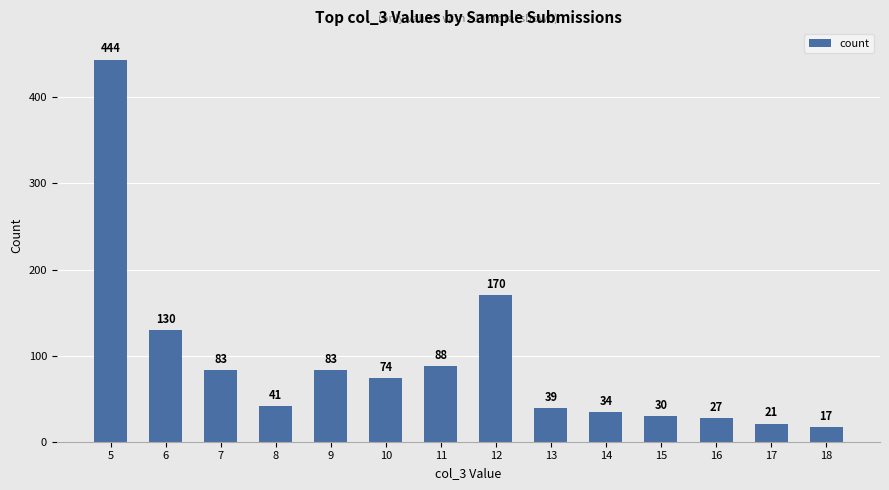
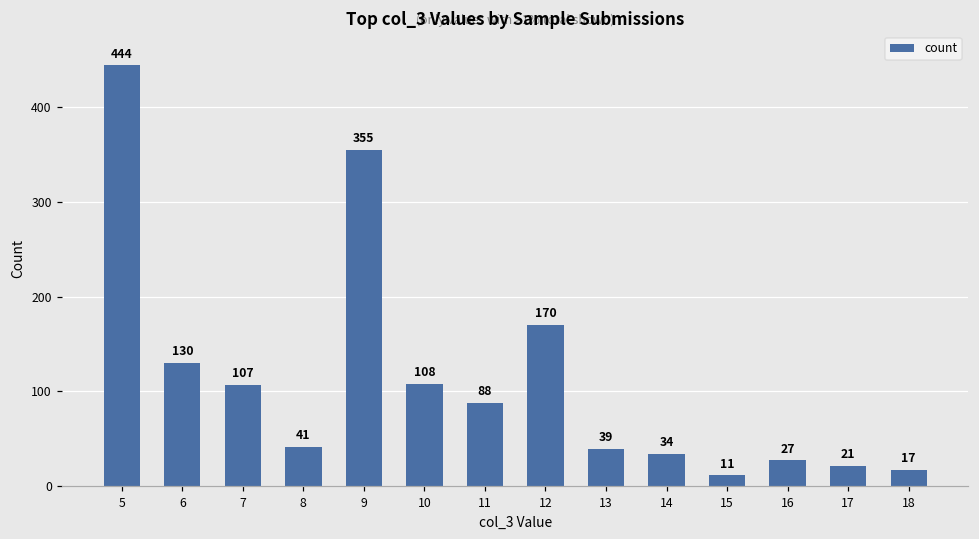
7: 83 -> 107
9: 83 -> 355
10: 74 -> 108
15: 30 -> 11
